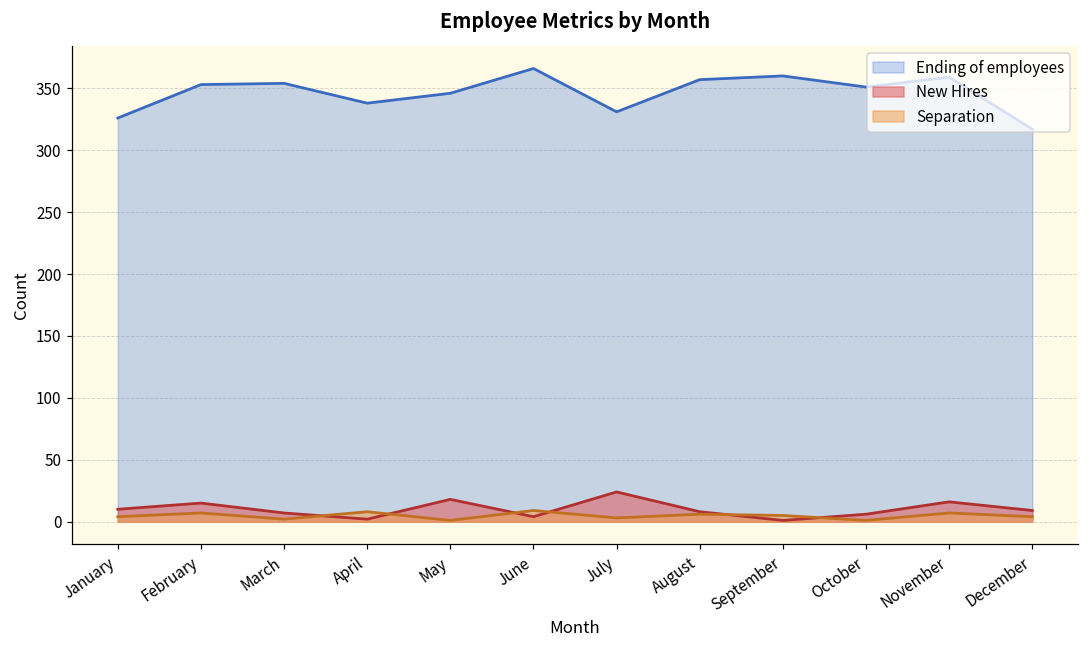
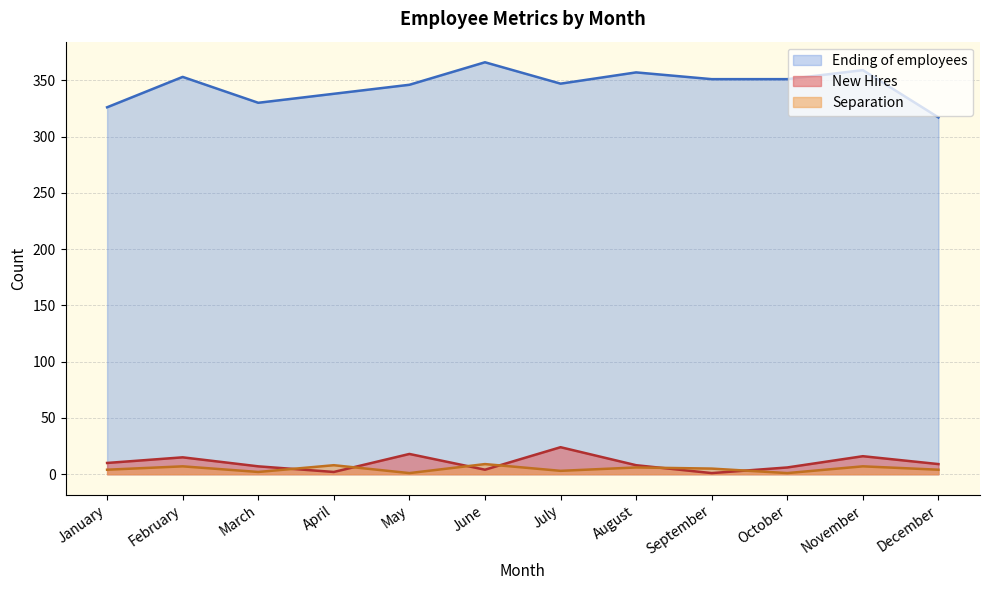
Ending of employees, March: 354 -> 330
Ending of employees, July: 331 -> 347
Ending of employees, September: 360 -> 351
